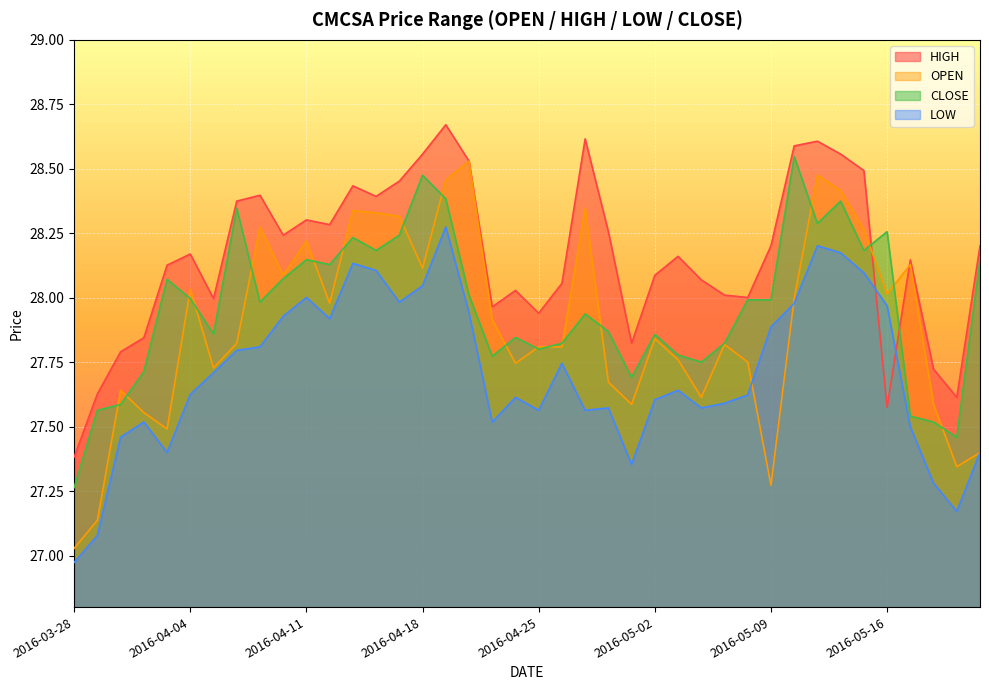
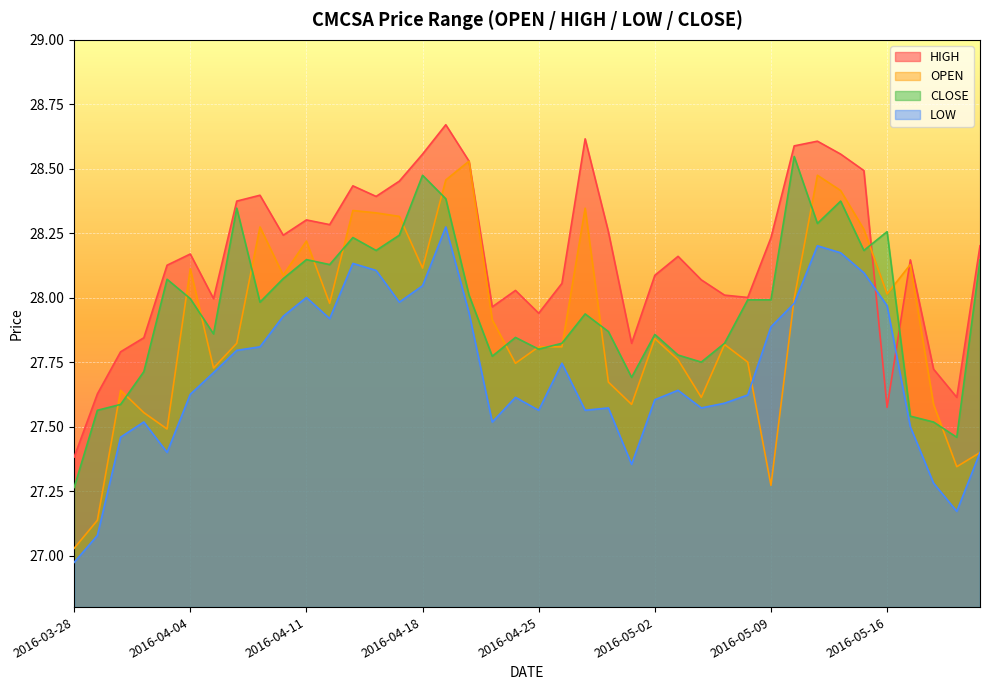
OPEN, 2016-04-04: 28.03 -> 28.11
HIGH, 2016-05-09: 28.20 -> 28.23
